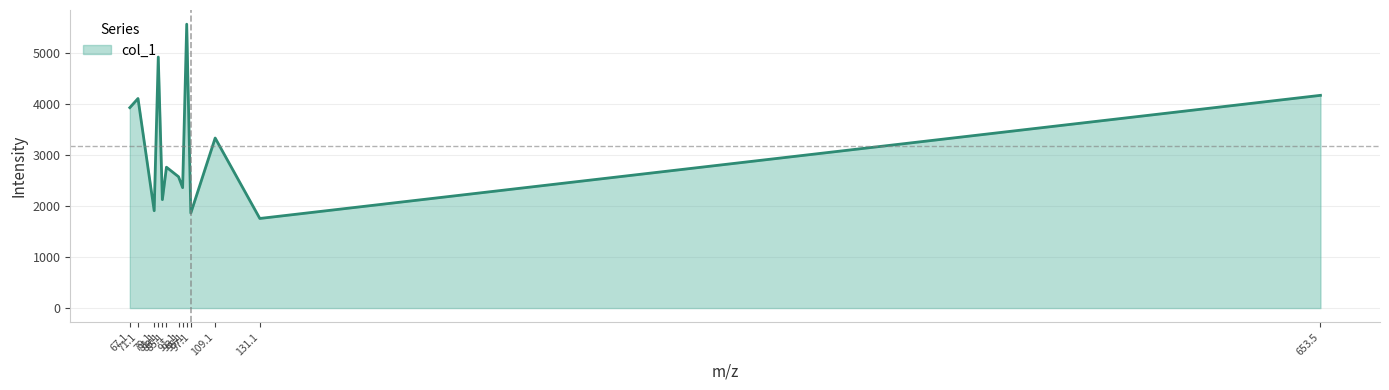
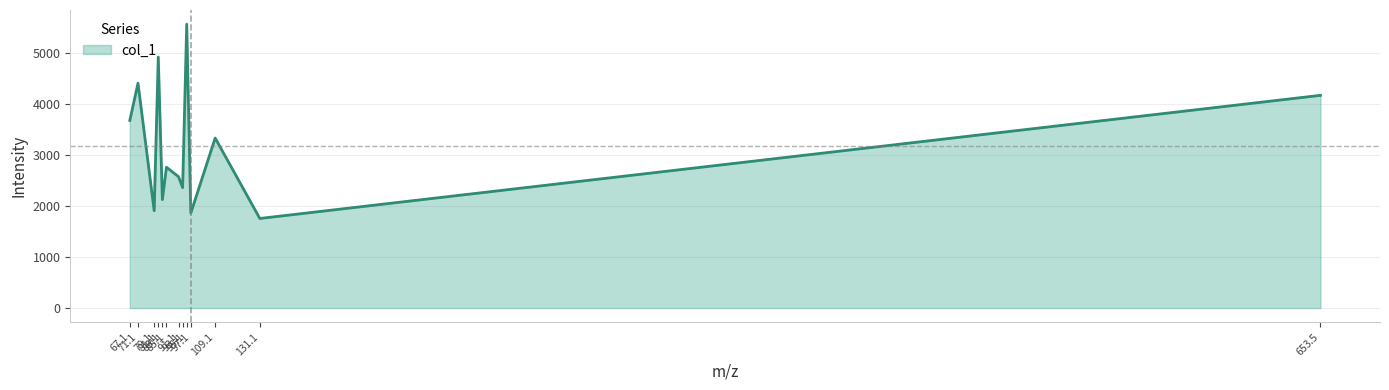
67.1: 3900 -> 3700
71.1: 4100 -> 4400
